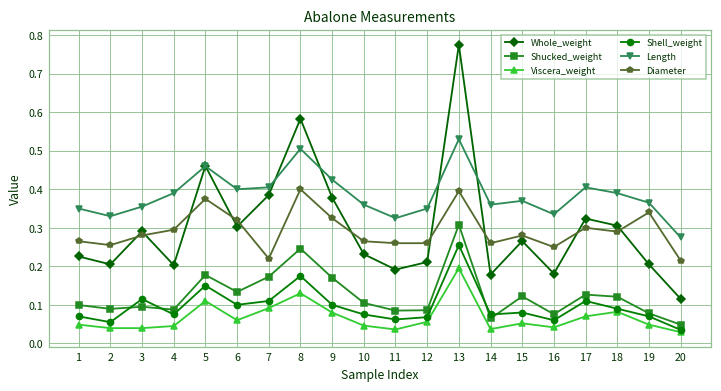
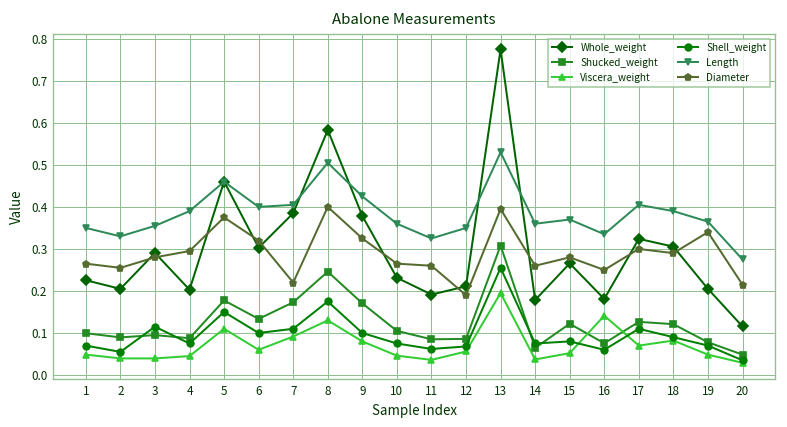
Diameter, 12: 0.26 -> 0.19
Viscera_weight, 16: 0.04 -> 0.14
